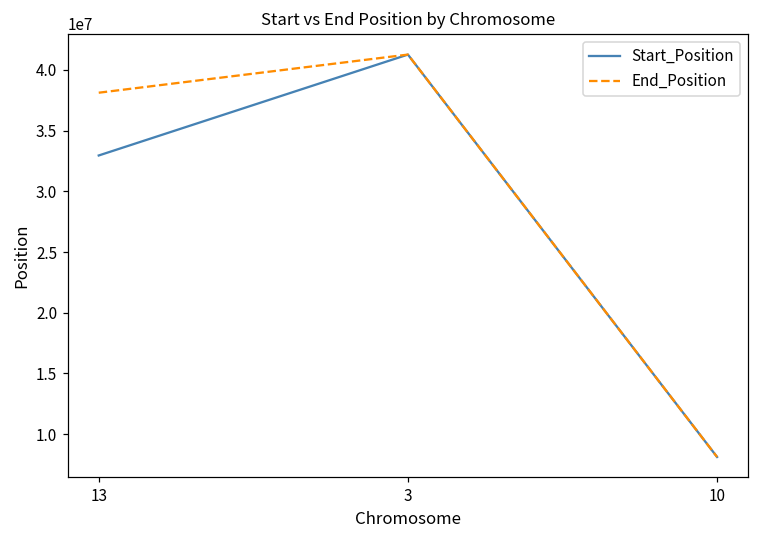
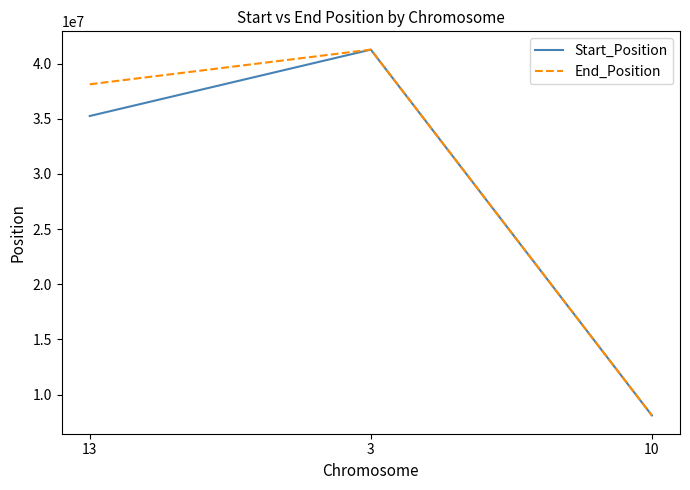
Start_Position, 13: 33000000 -> 35300000
